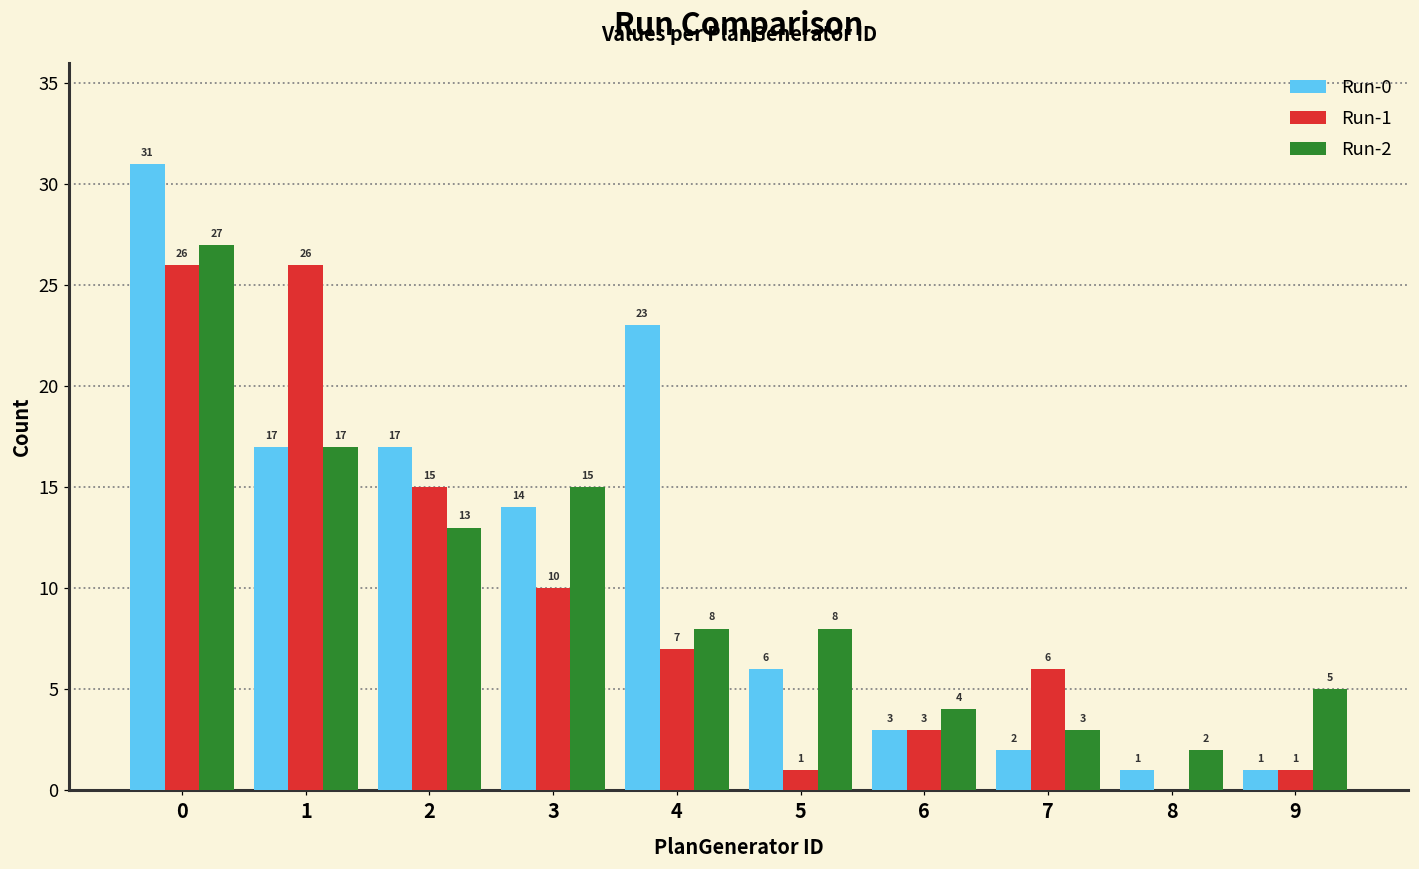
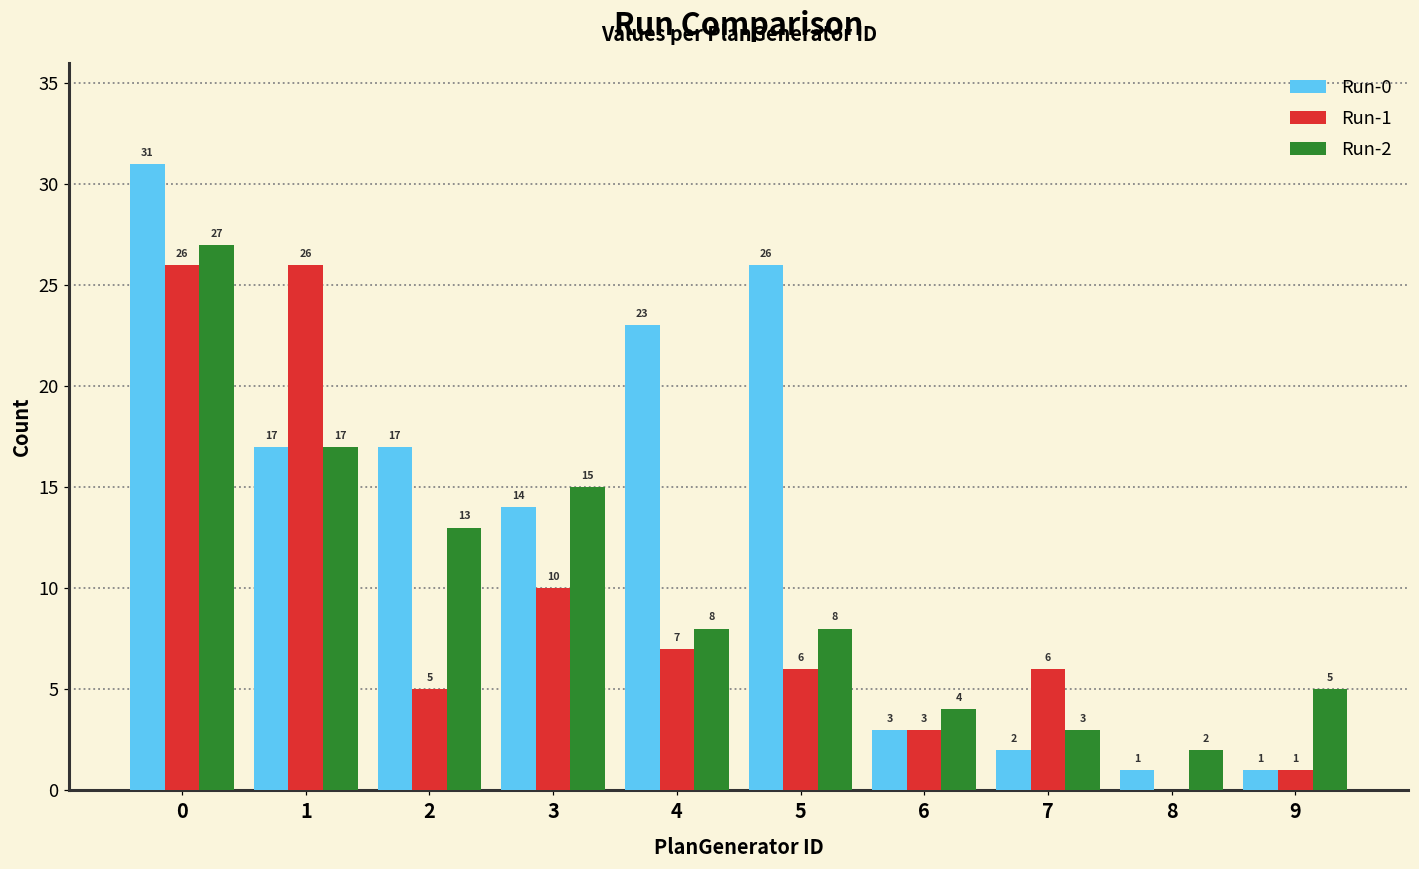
Run-1, 2: 15 -> 5
Run-0, 5: 6 -> 26
Run-1, 5: 1 -> 6
